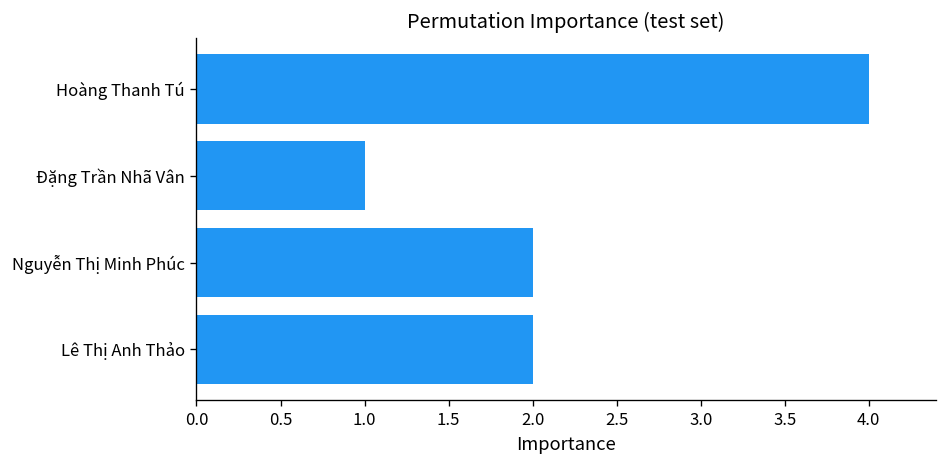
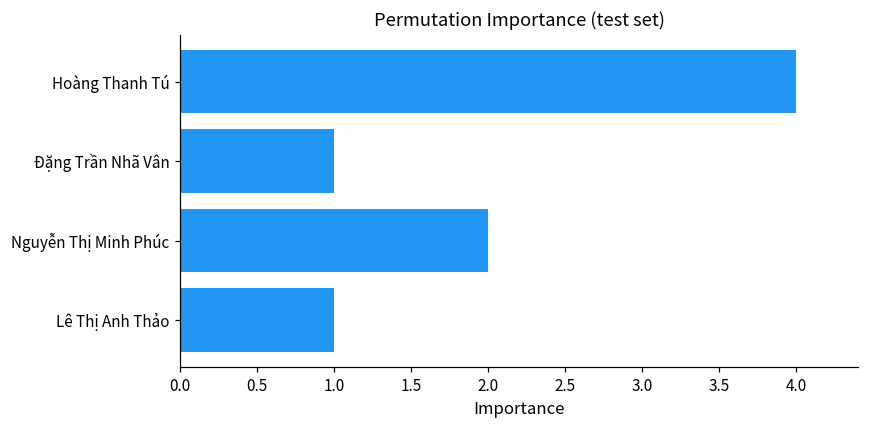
Lê Thị Anh Thảo: 2 -> 1
